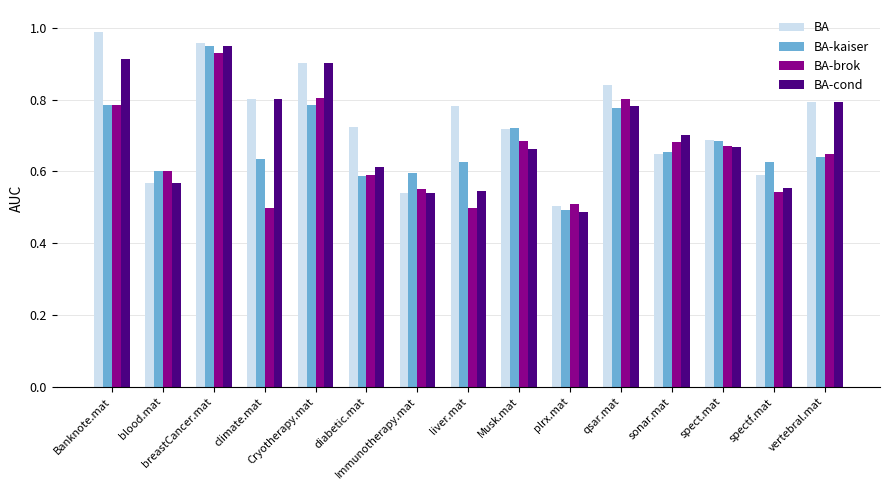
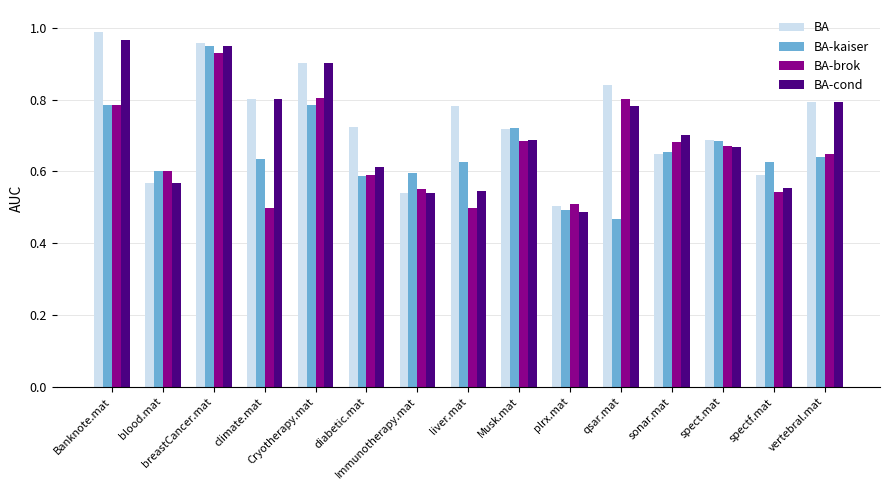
BA-cond, Banknote.mat: 0.91 -> 0.97
BA-cond, Musk.mat: 0.66 -> 0.69
BA-kaiser, qsar.mat: 0.78 -> 0.47
